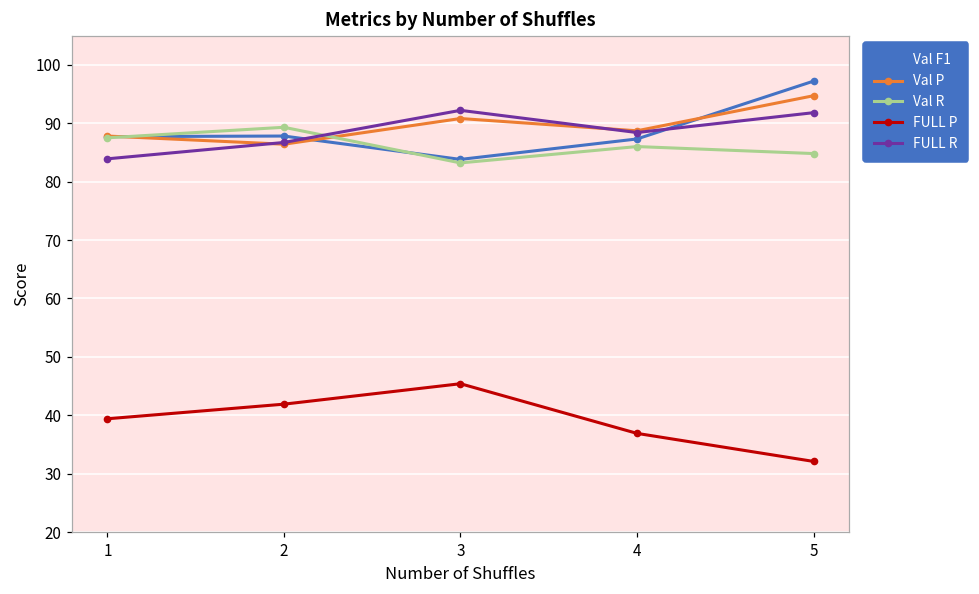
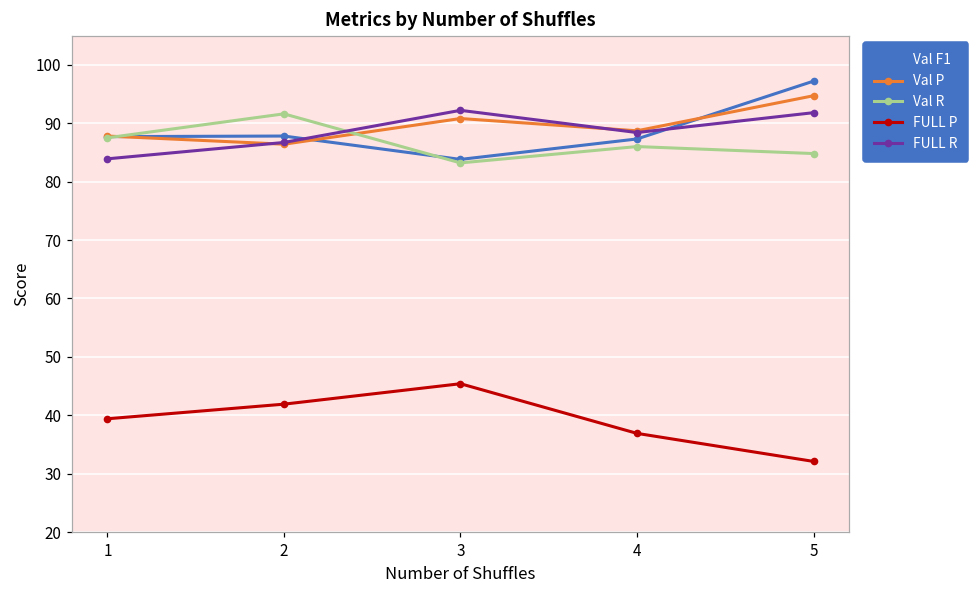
Val R, 2: 89 -> 92
